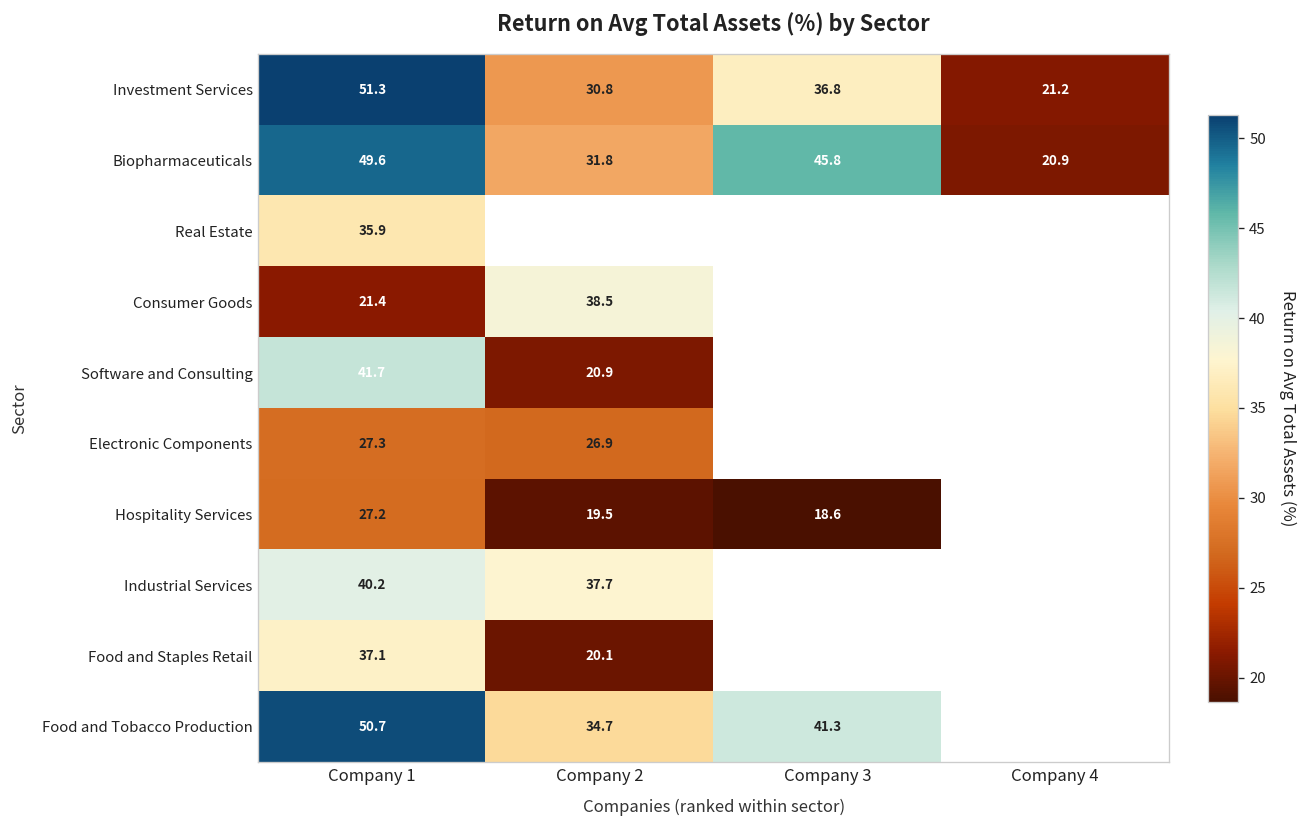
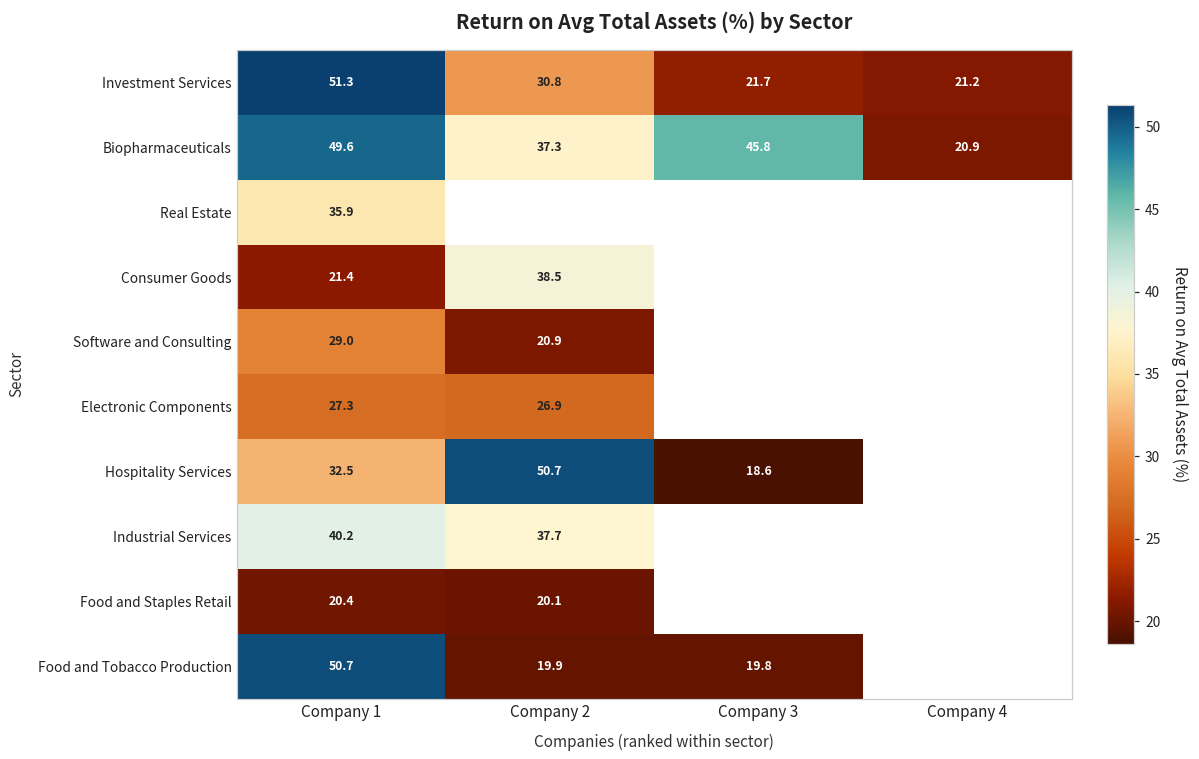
Investment Services, Company 3: 36.8 -> 21.7
Biopharmaceuticals, Company 2: 31.8 -> 37.3
Software and Consulting, Company 1: 41.7 -> 29.0
Hospitality Services, Company 1: 27.2 -> 32.5
Hospitality Services, Company 2: 19.5 -> 50.7
Food and Staples Retail, Company 1: 37.1 -> 20.4
Food and Tobacco Production, Company 2: 34.7 -> 19.9
Food and Tobacco Production, Company 3: 41.3 -> 19.8
